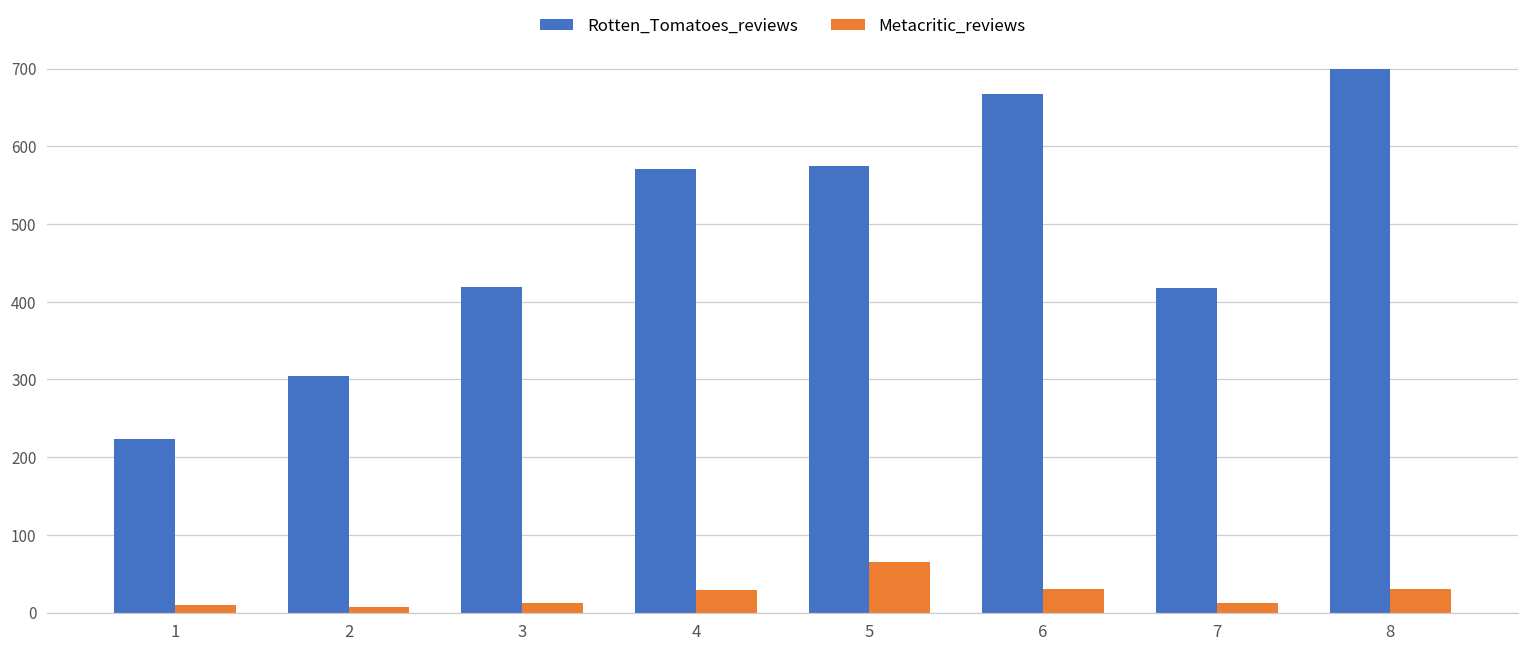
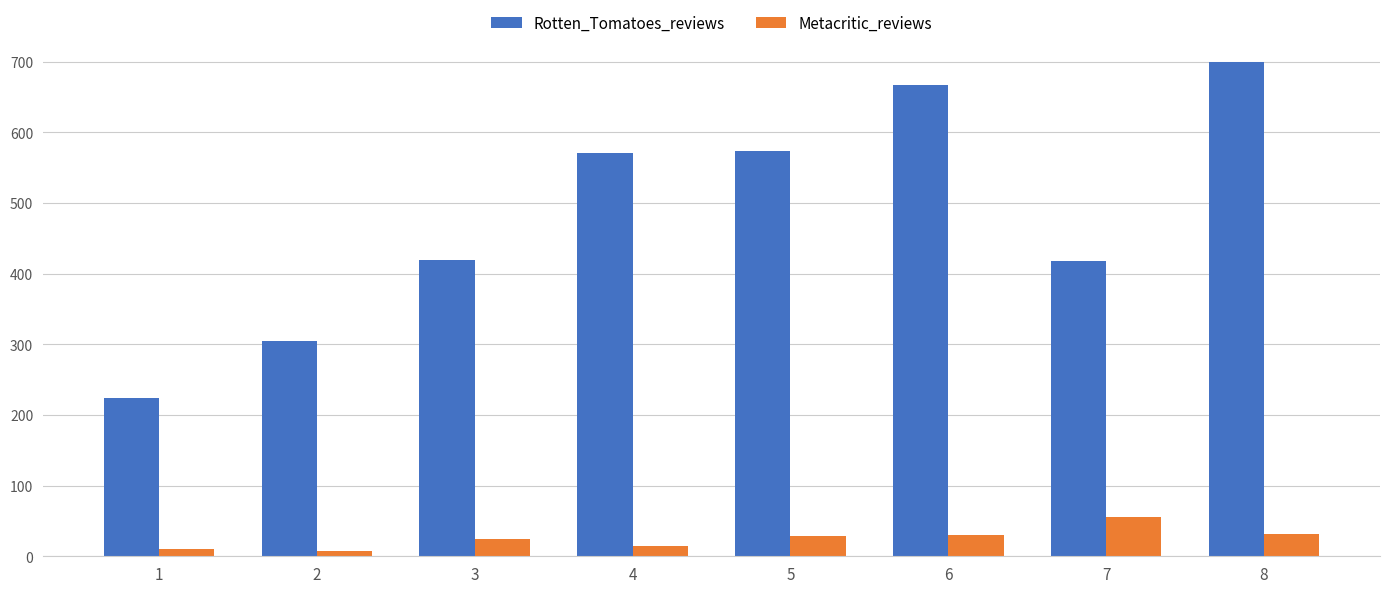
Metacritic_reviews, 3: 10 -> 30
Metacritic_reviews, 4: 30 -> 20
Metacritic_reviews, 5: 70 -> 30
Metacritic_reviews, 7: 10 -> 60
